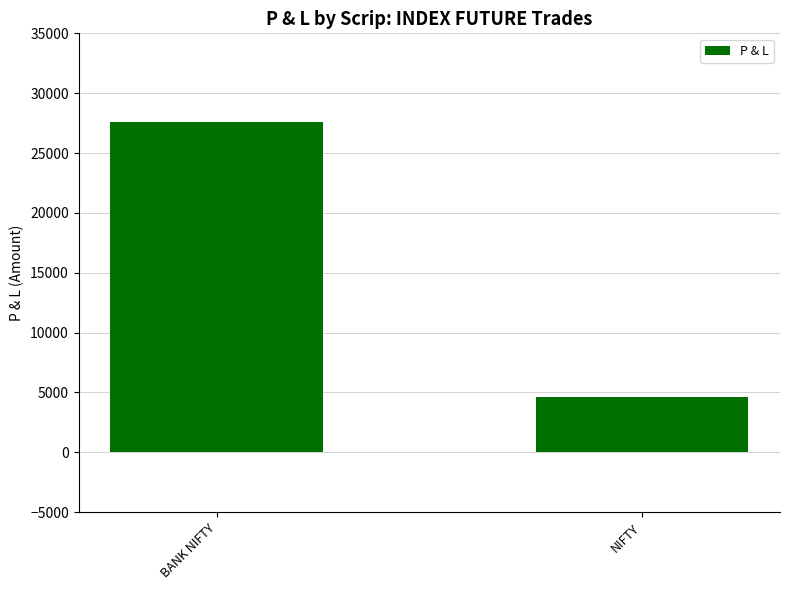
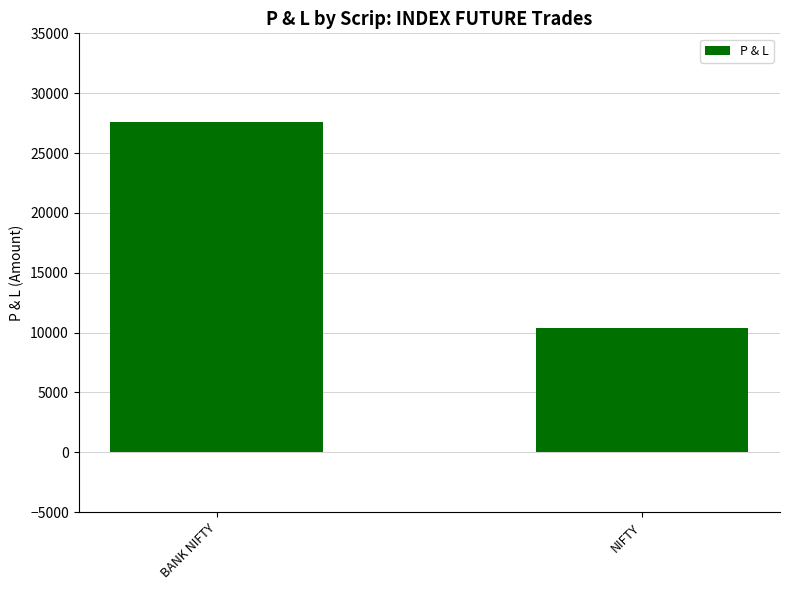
NIFTY: 4600 -> 10400
